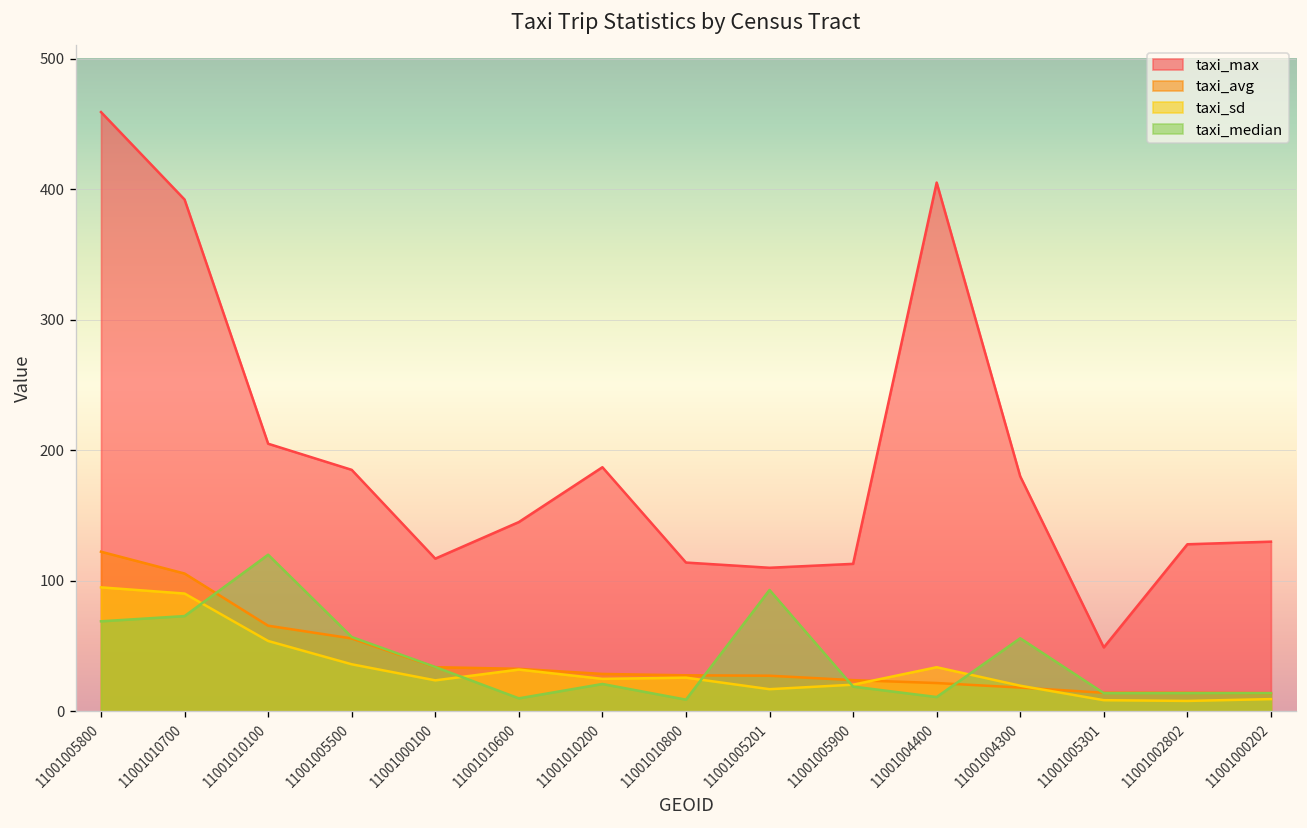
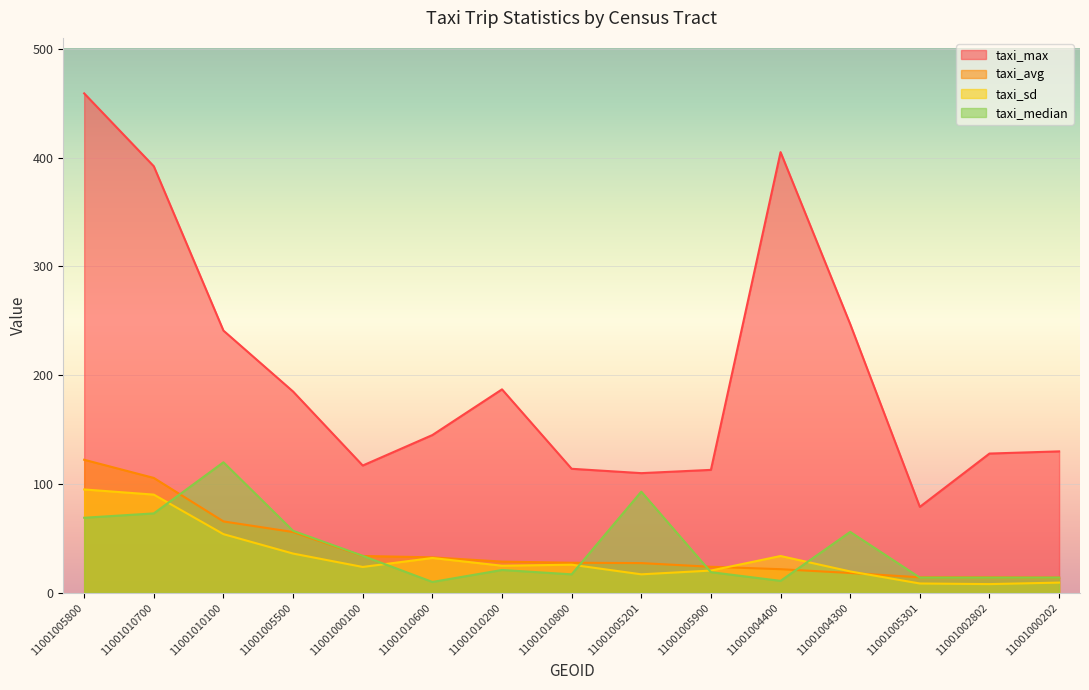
taxi_max, 11001010100: 205 -> 241
taxi_median, 11001010800: 9 -> 17
taxi_max, 11001004300: 180 -> 247
taxi_max, 11001005301: 49 -> 79
